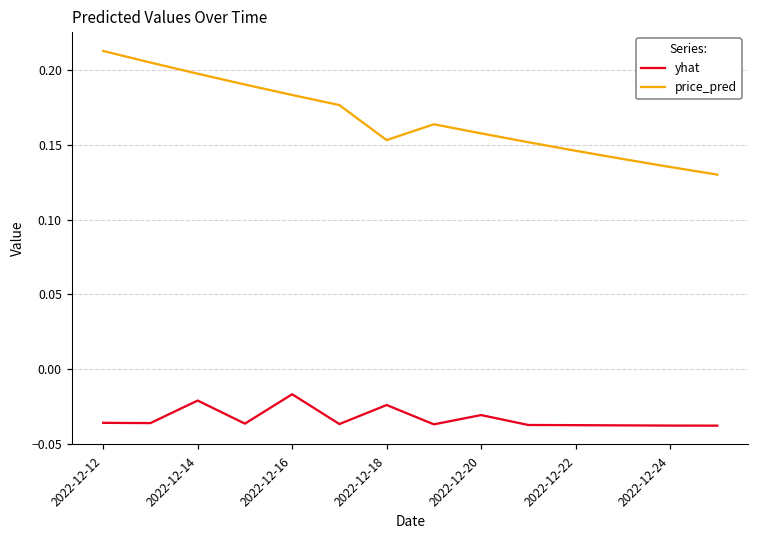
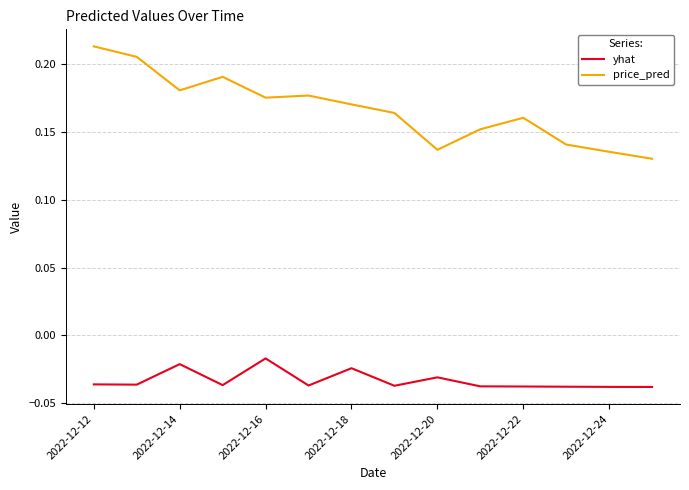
price_pred, 2022-12-14: 0.198 -> 0.180
price_pred, 2022-12-16: 0.183 -> 0.175
price_pred, 2022-12-18: 0.153 -> 0.170
price_pred, 2022-12-20: 0.158 -> 0.137
price_pred, 2022-12-22: 0.146 -> 0.160
